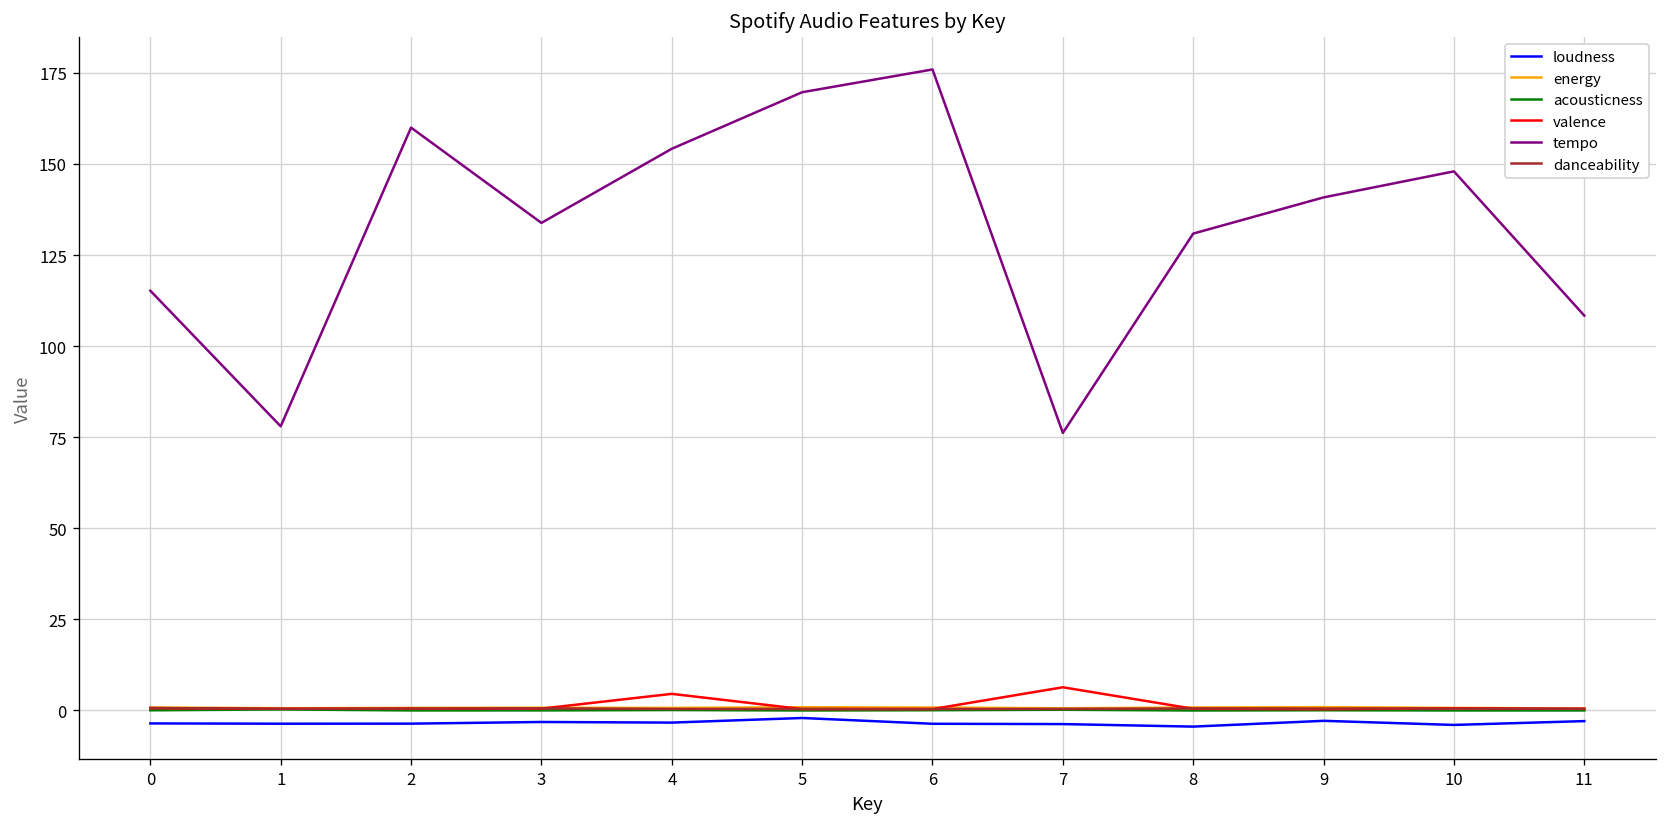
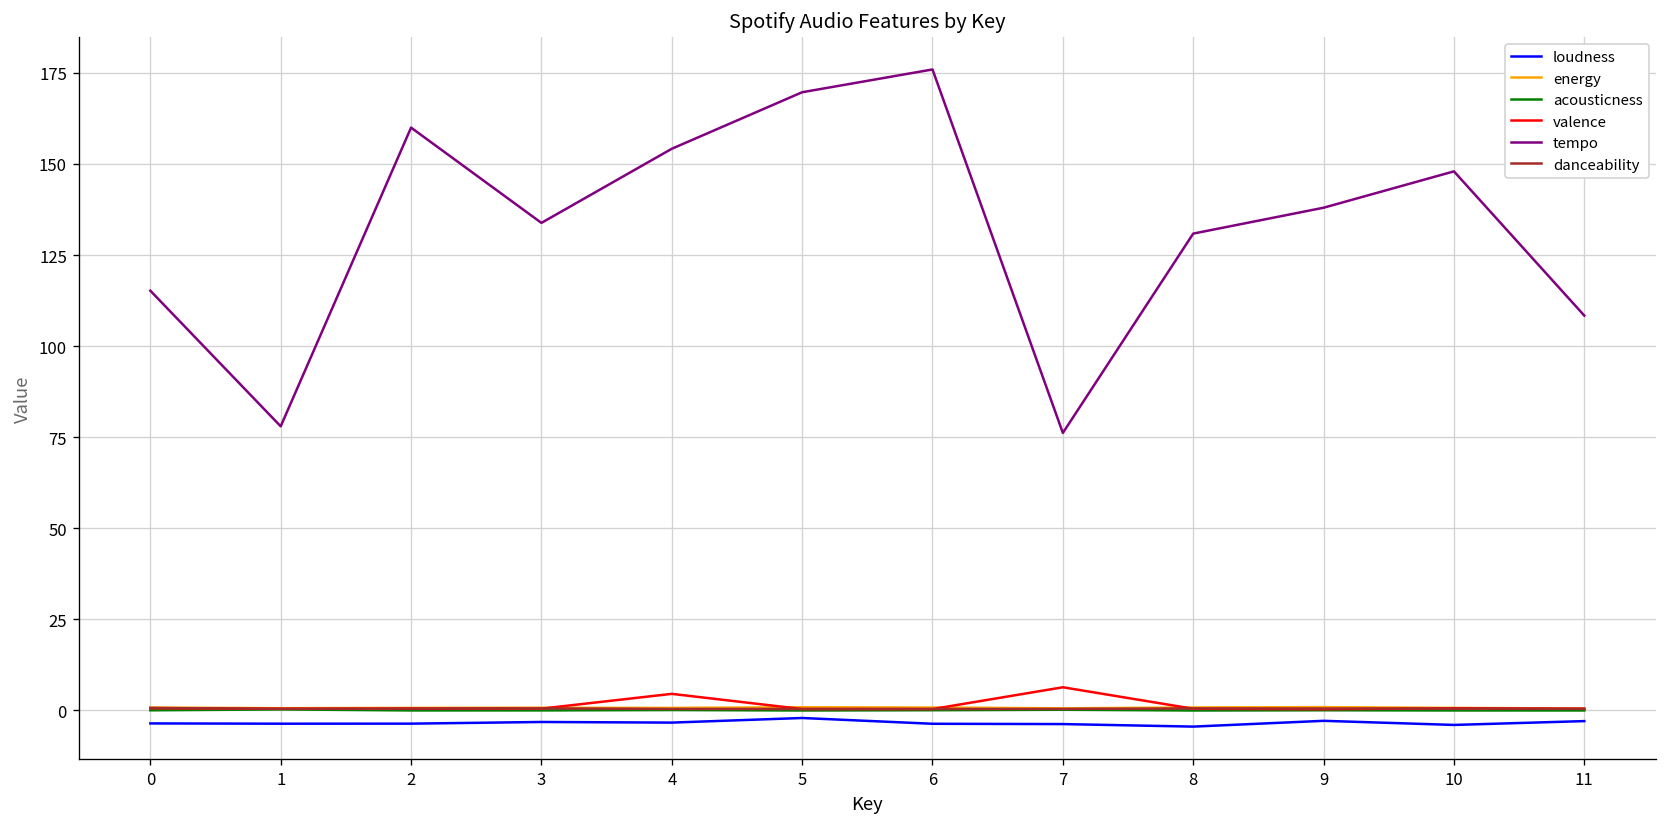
tempo, 9: 141 -> 138
